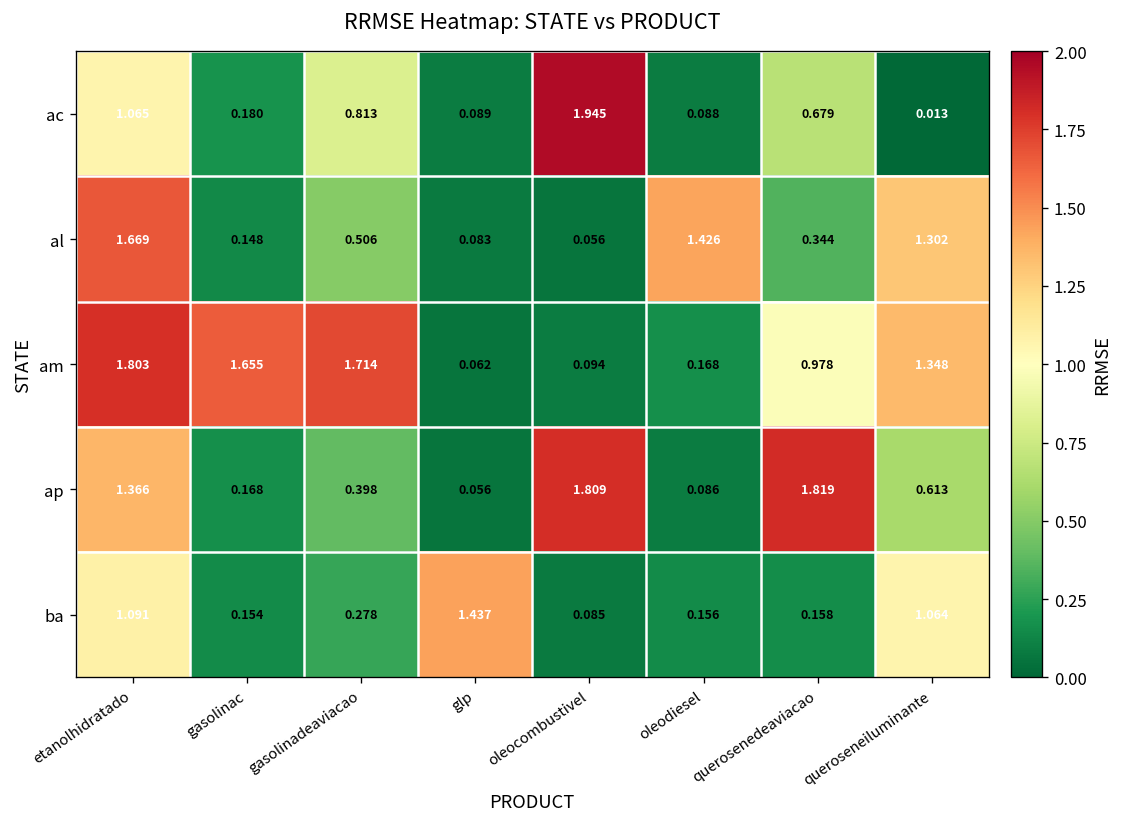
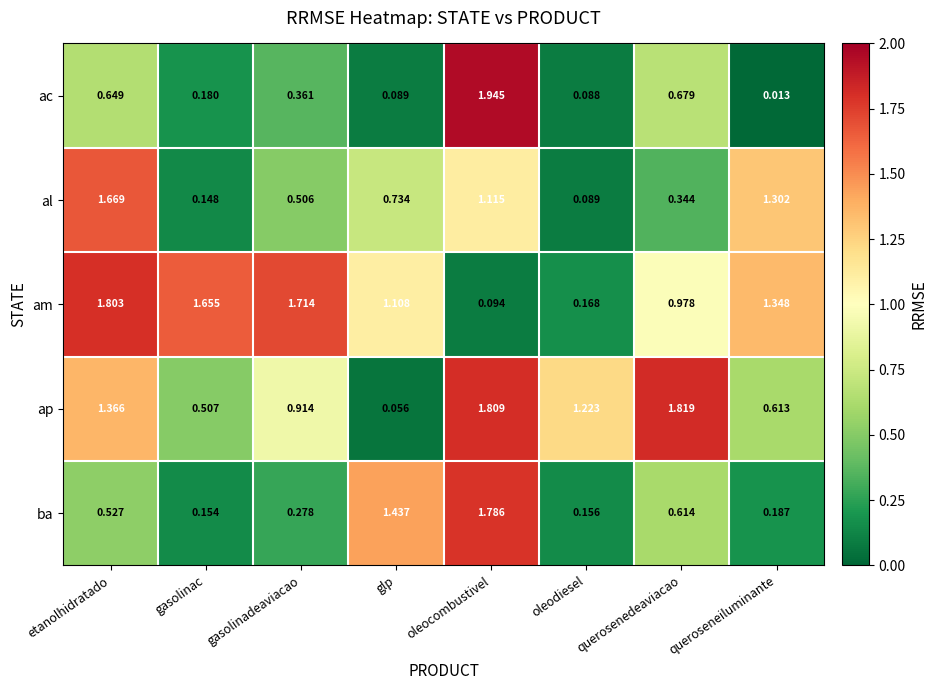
ac, etanolhidratado: 1.065 -> 0.649
ac, gasolinadeaviacao: 0.813 -> 0.361
al, glp: 0.083 -> 0.734
al, oleocombustivel: 0.056 -> 1.115
al, oleodiesel: 1.426 -> 0.089
am, glp: 0.062 -> 1.108
ap, gasolinac: 0.168 -> 0.507
ap, gasolinadeaviacao: 0.398 -> 0.914
ap, oleodiesel: 0.086 -> 1.223
ba, etanolhidratado: 1.091 -> 0.527
ba, oleocombustivel: 0.085 -> 1.786
ba, querosenedeaviacao: 0.158 -> 0.614
ba, queroseneiluminante: 1.064 -> 0.187
